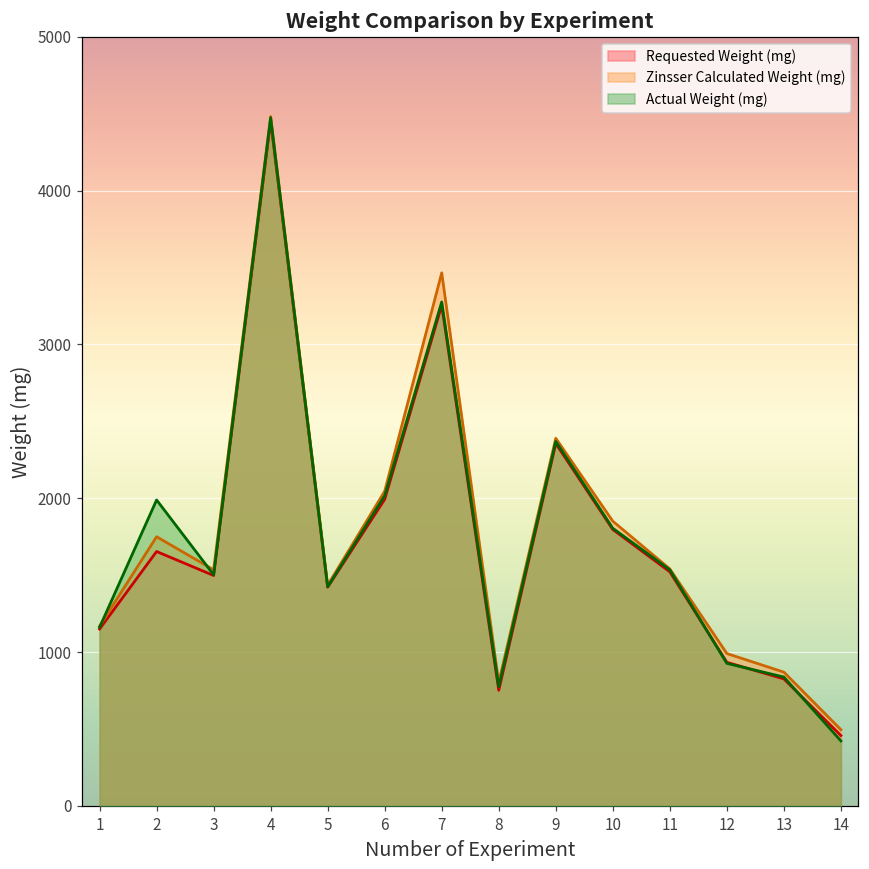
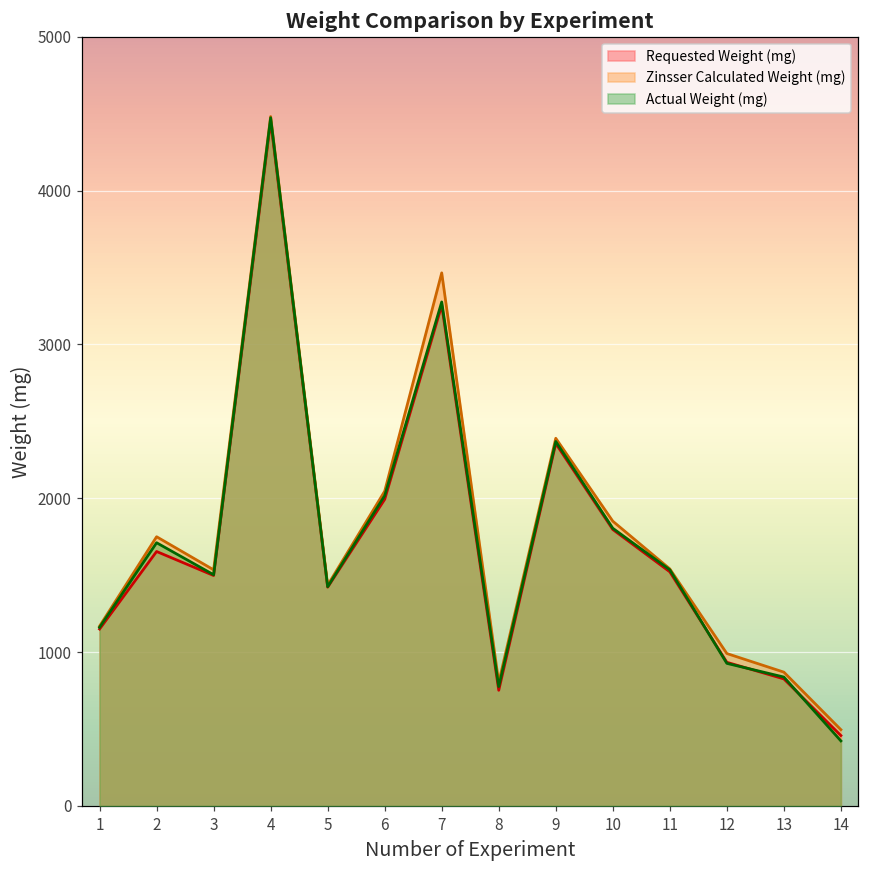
Actual Weight (mg), 2: 1990 -> 1710
